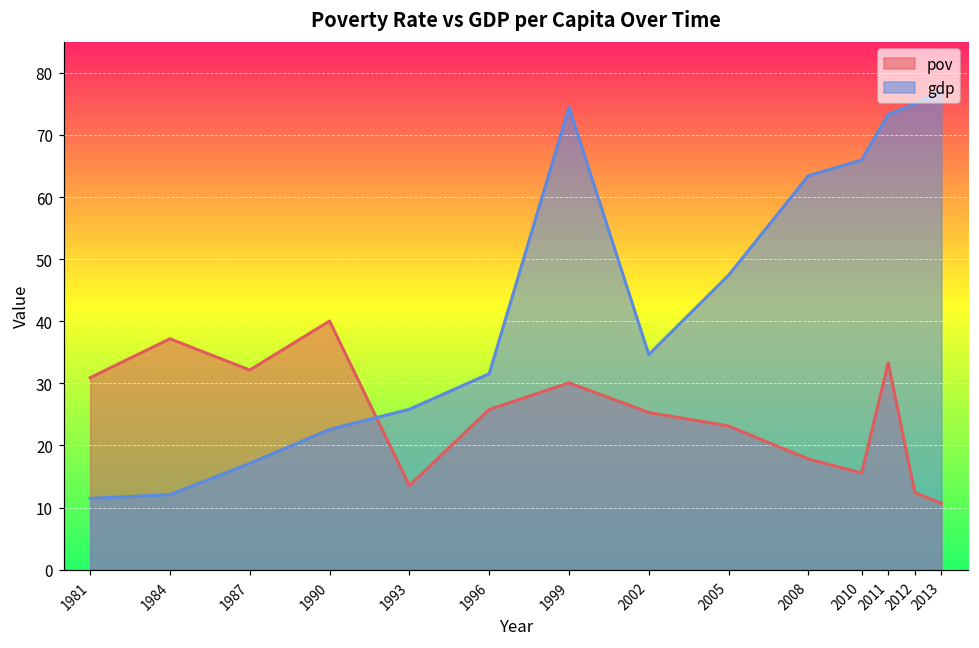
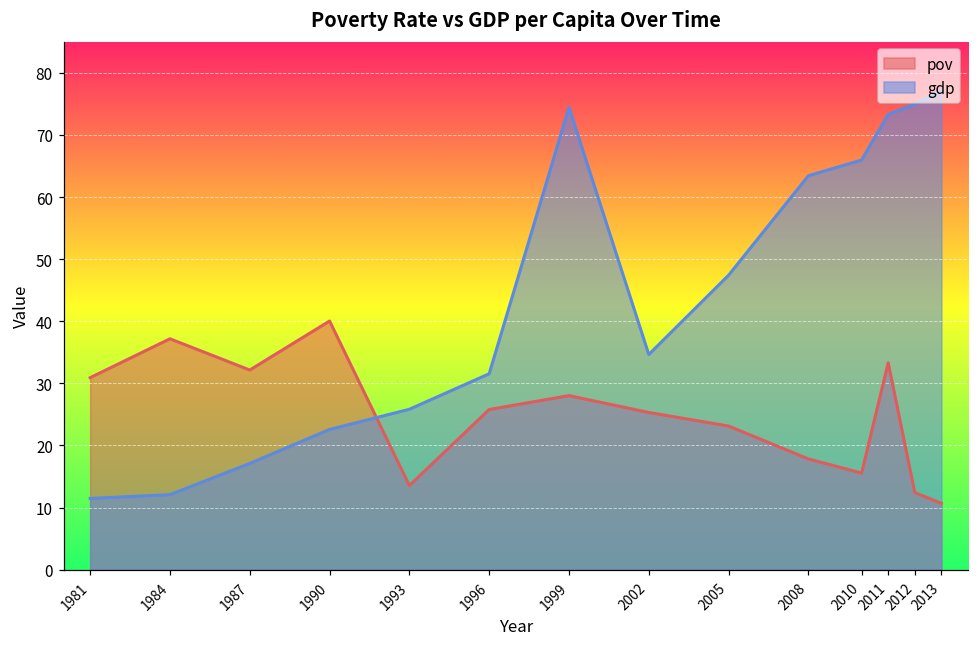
pov, 1999: 30 -> 28
